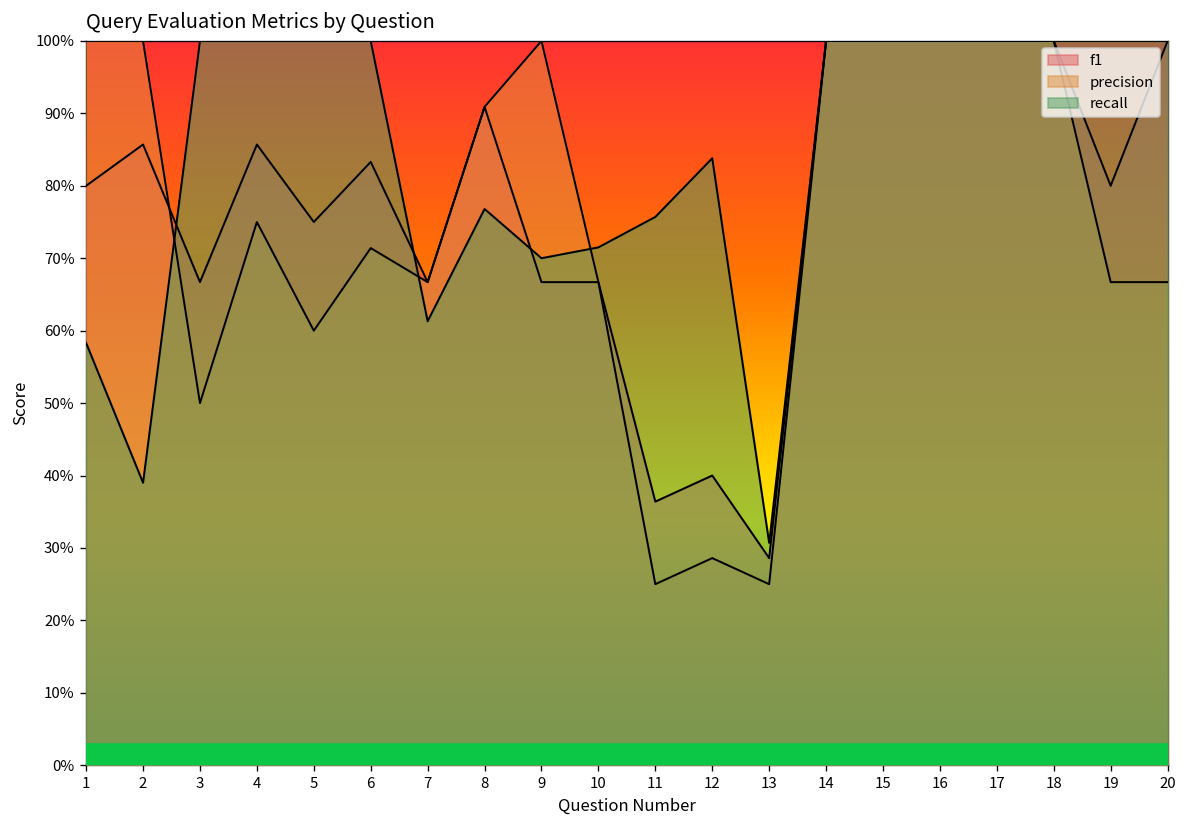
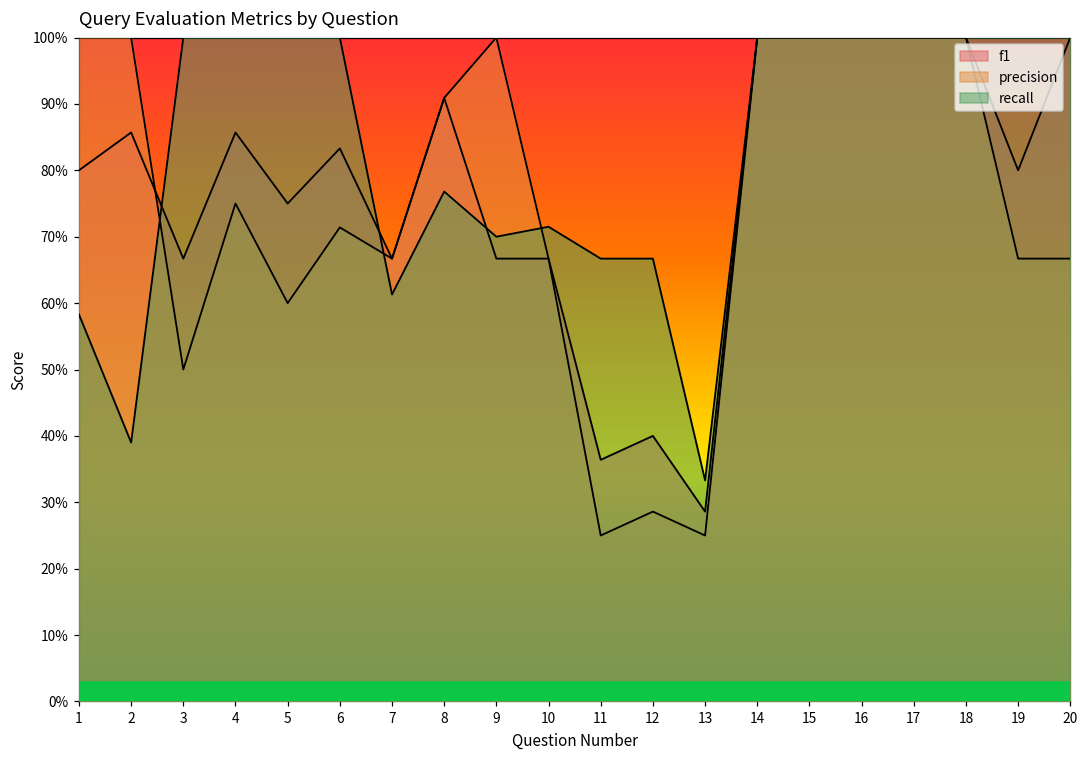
recall, 11: 76% -> 67%
recall, 12: 84% -> 67%
recall, 13: 31% -> 33%
